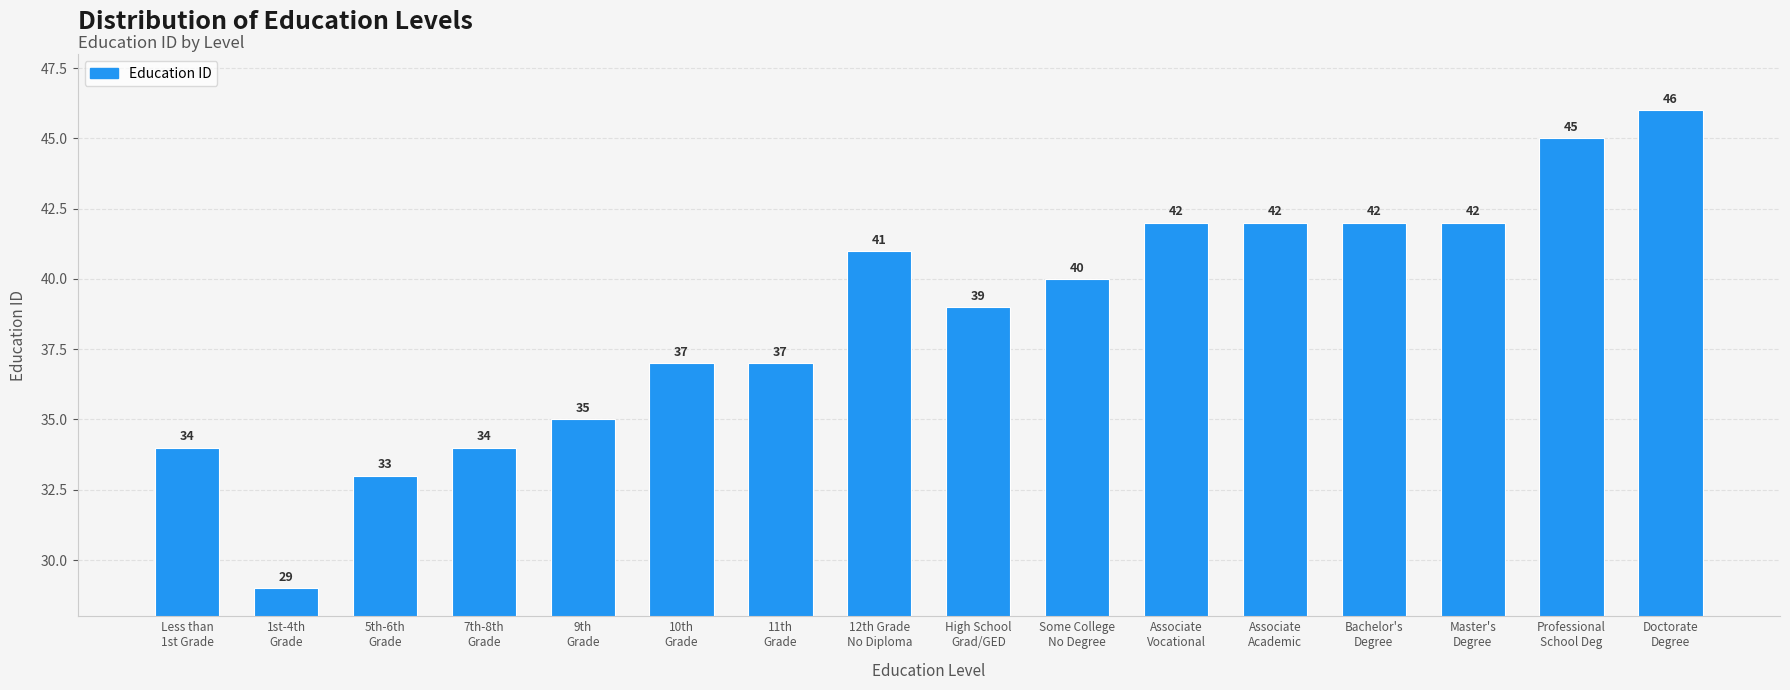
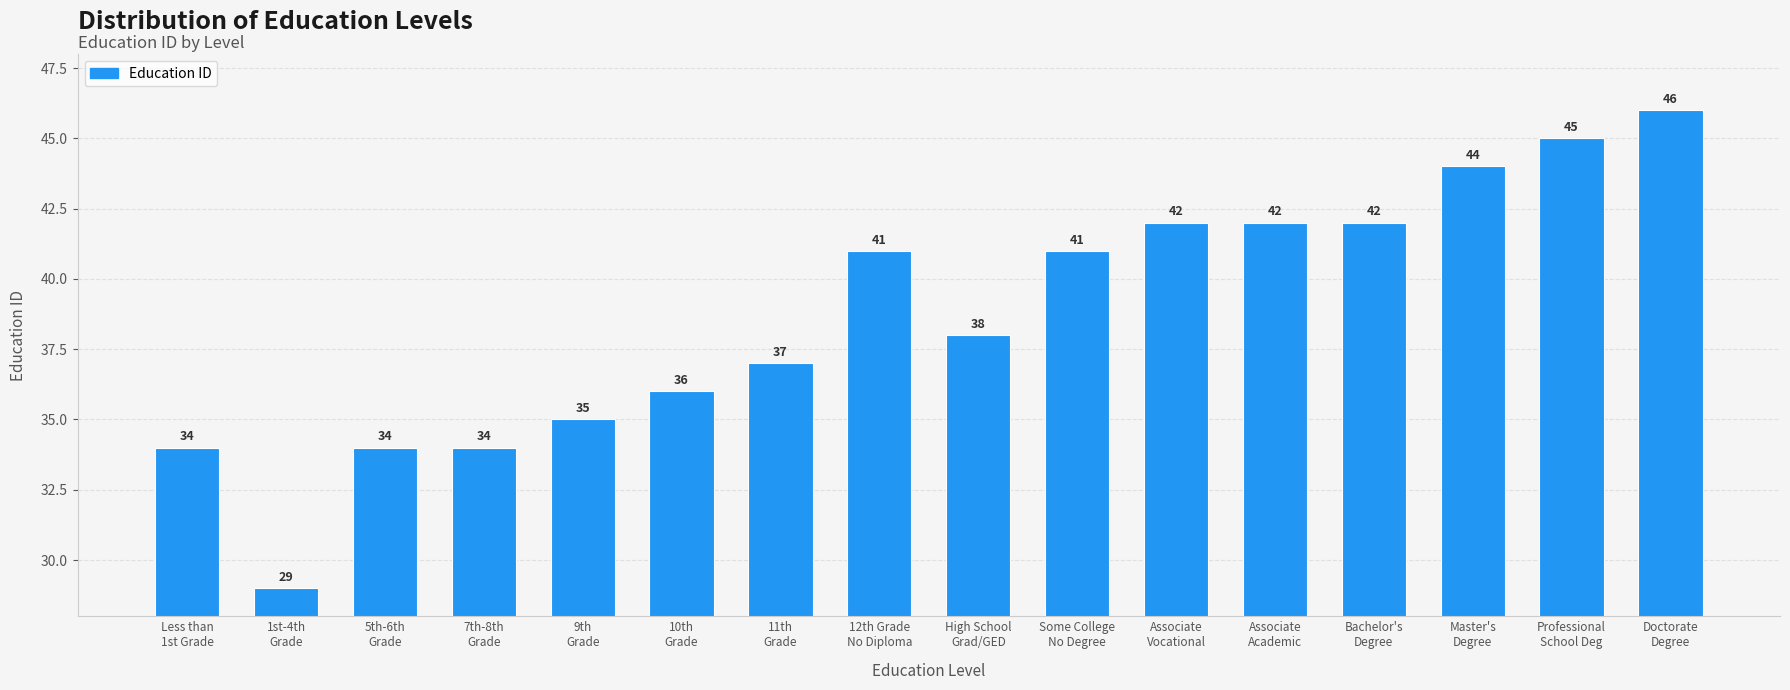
5th-6th Grade: 33 -> 34
10th Grade: 37 -> 36
High School Grad/GED: 39 -> 38
Some College No Degree: 40 -> 41
Master's Degree: 42 -> 44
